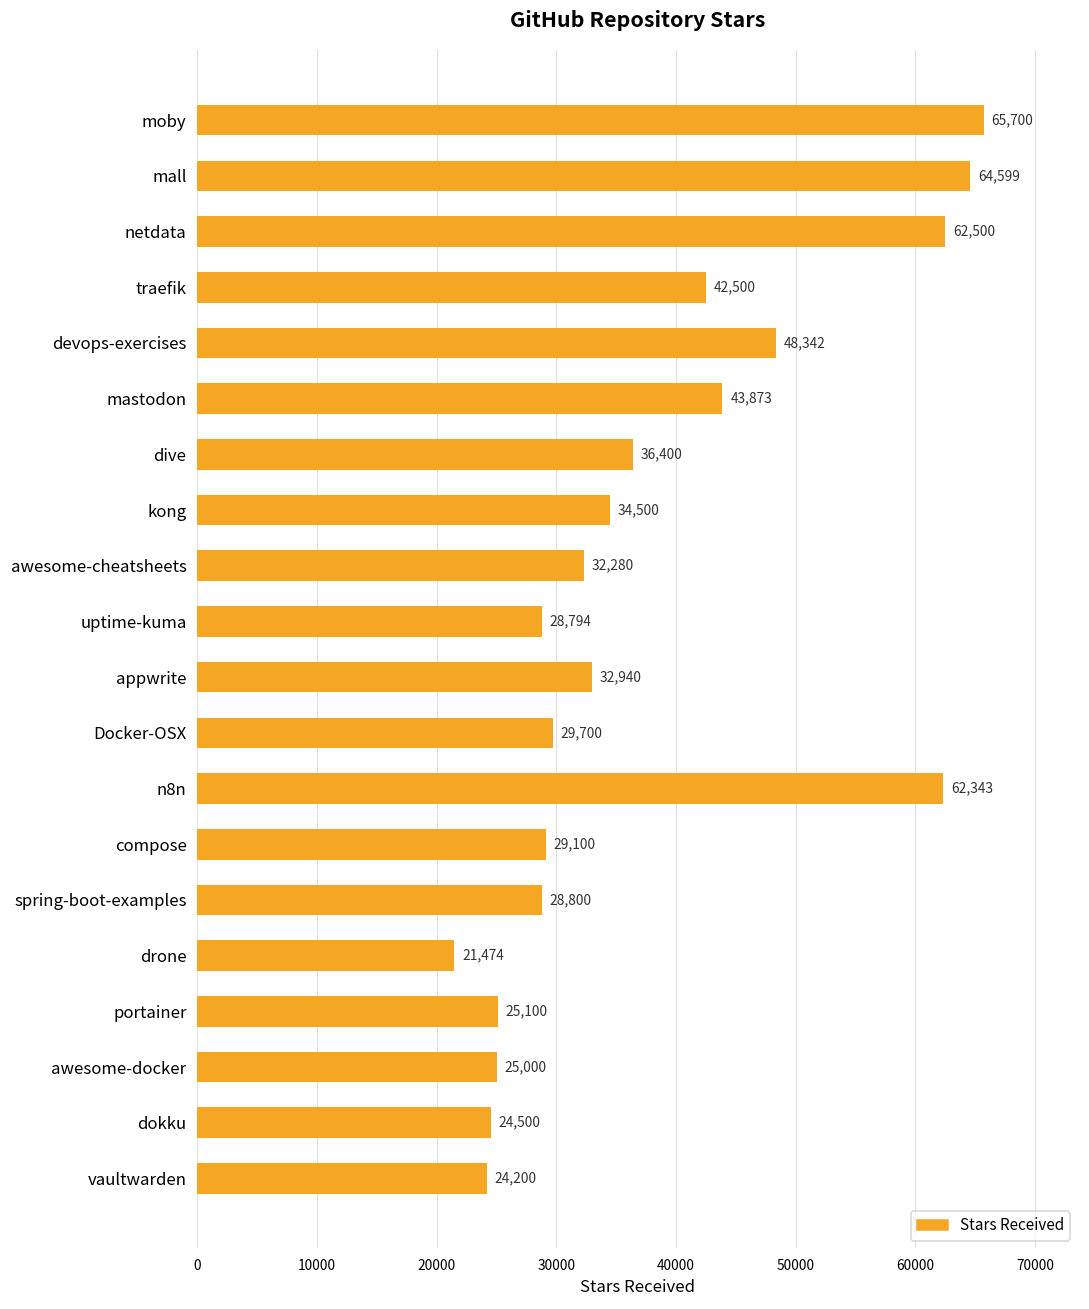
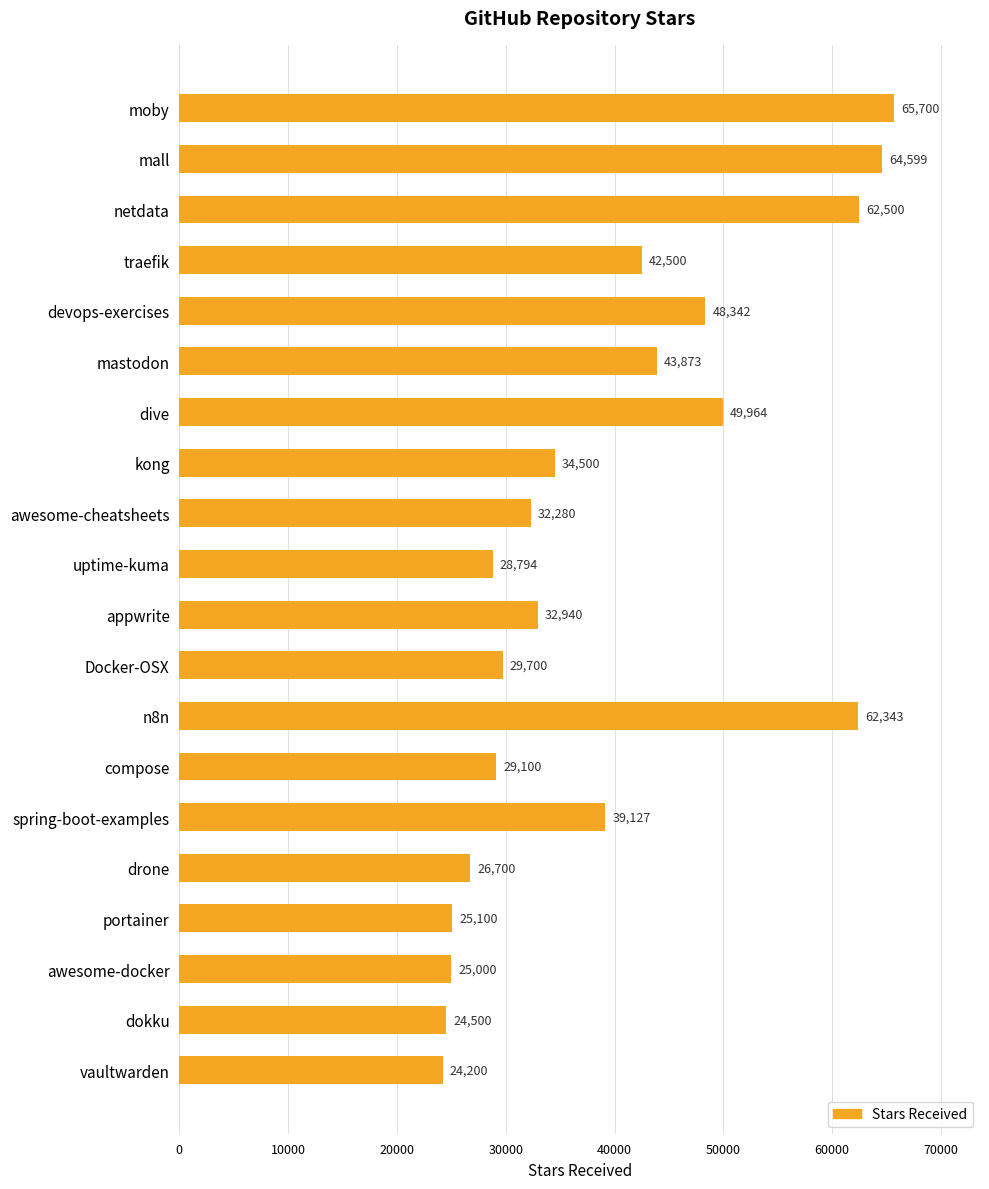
dive: 36,400 -> 49,964
spring-boot-examples: 28,800 -> 39,127
drone: 21,474 -> 26,700
